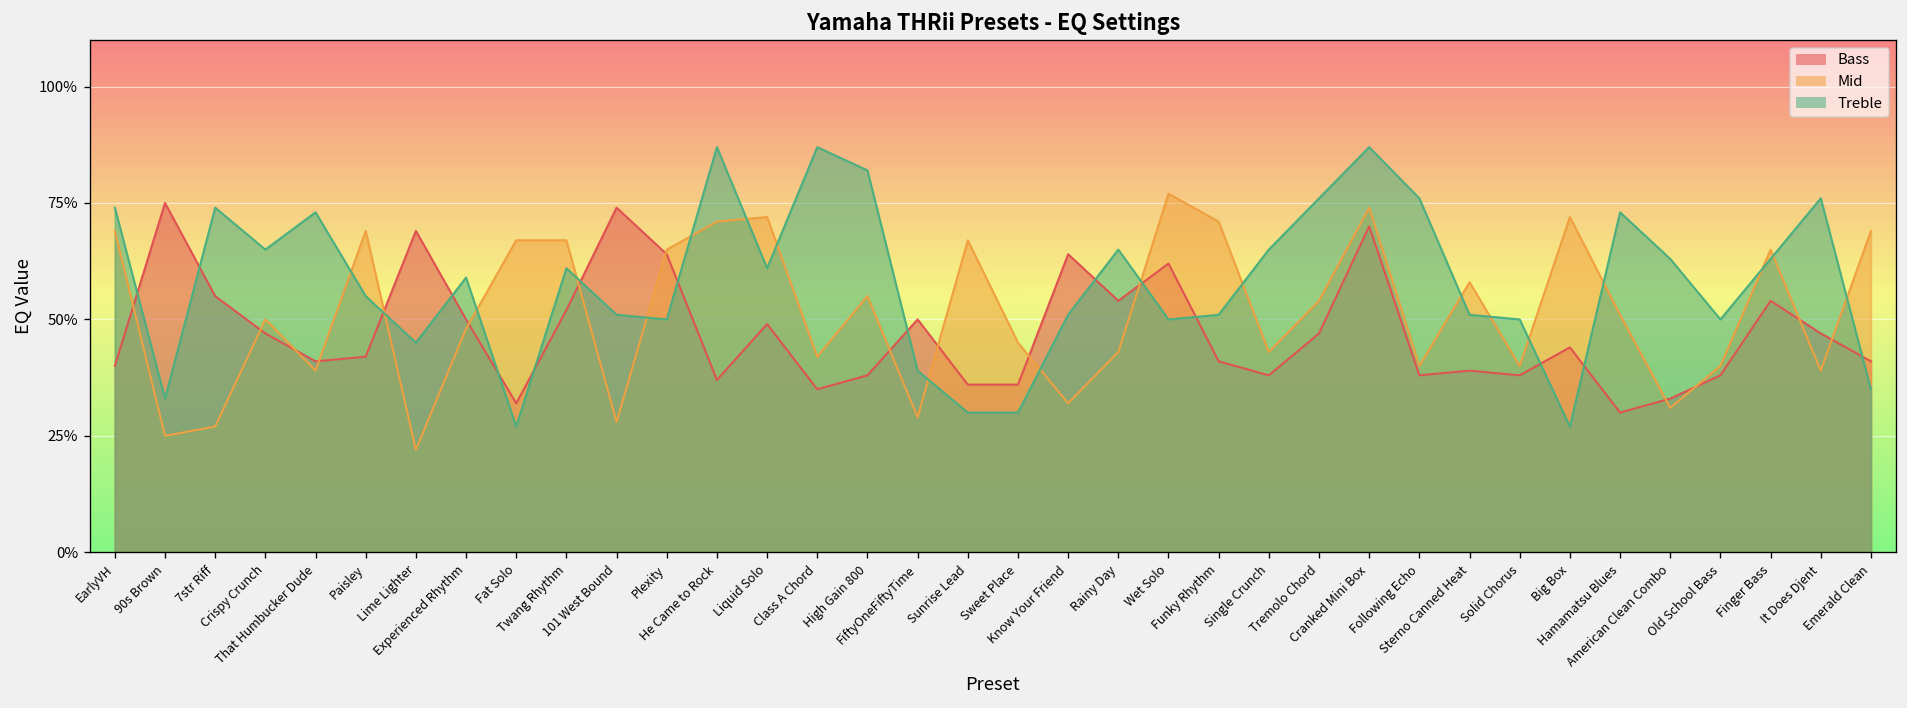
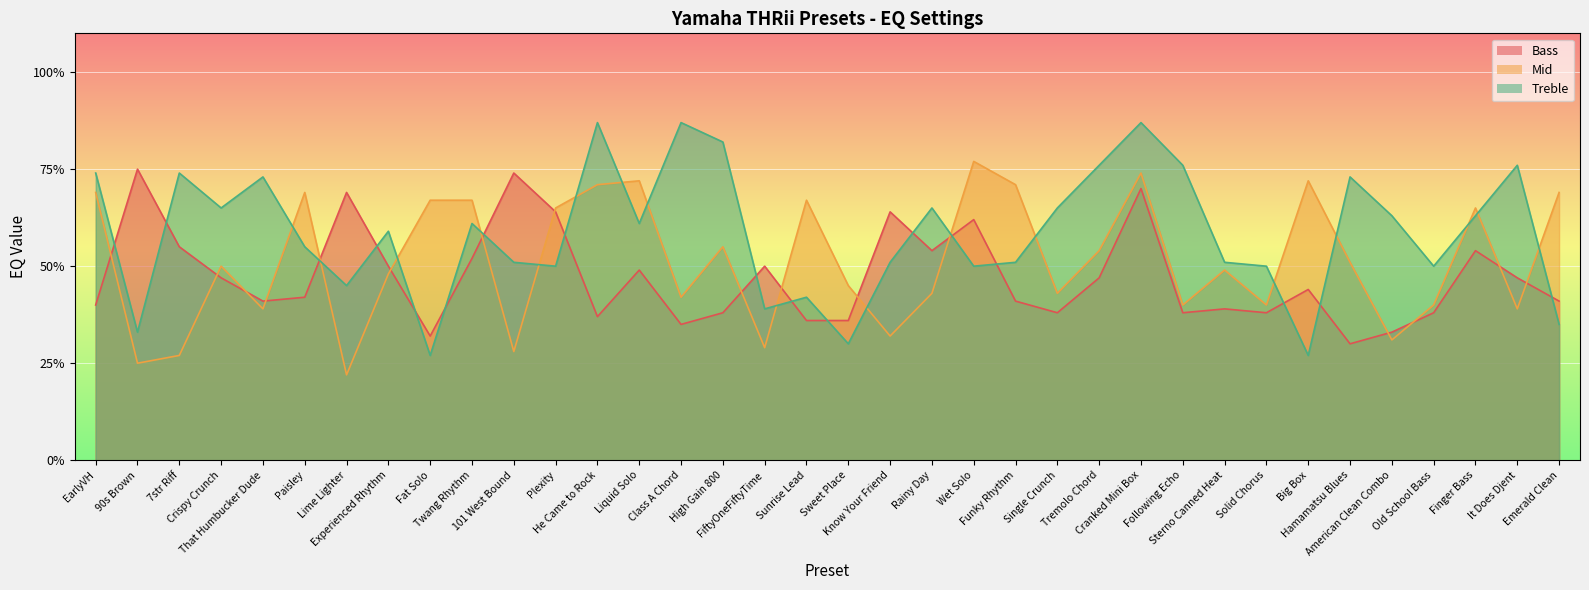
Treble, Sunrise Lead: 30% -> 42%
Mid, Sterno Canned Heat: 58% -> 49%
